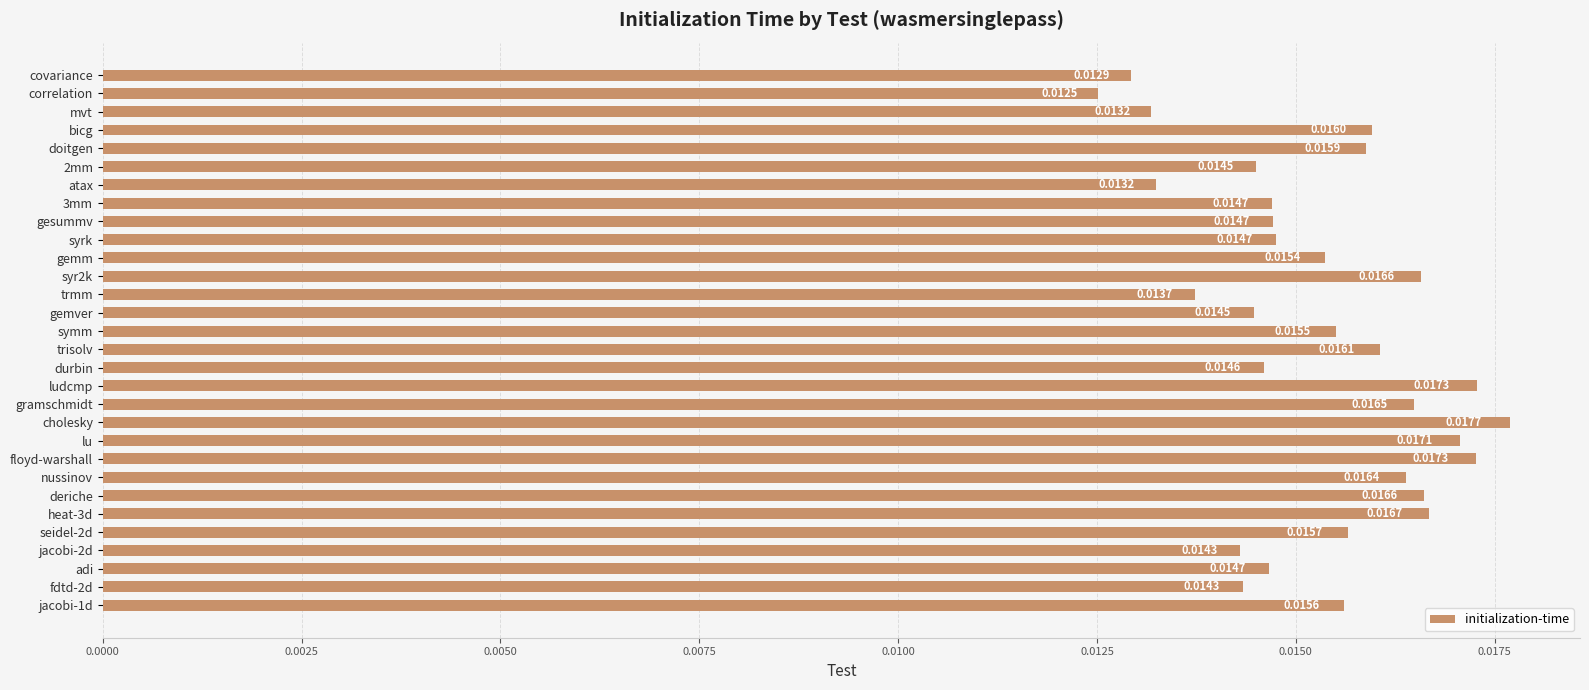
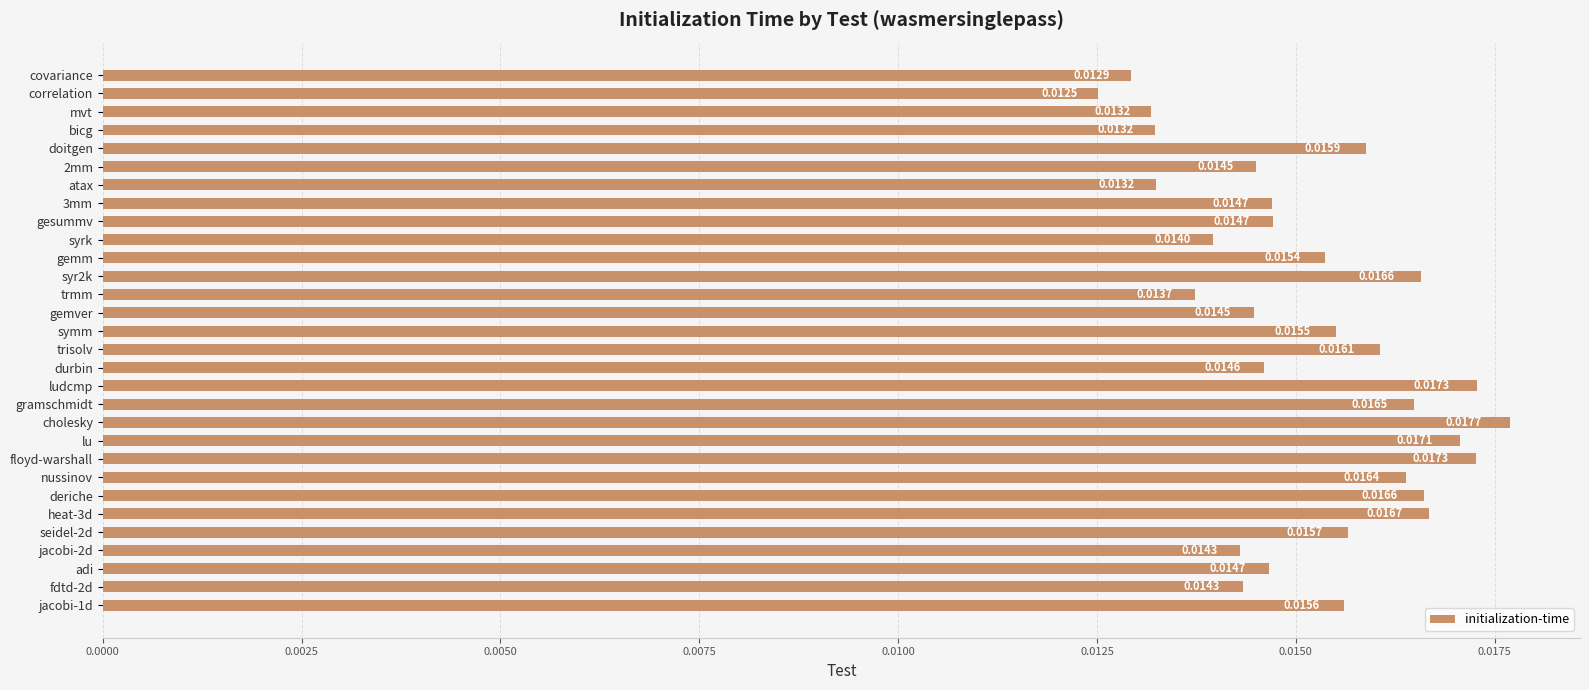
bicg: 0.0160 -> 0.0132
syrk: 0.0147 -> 0.0140
